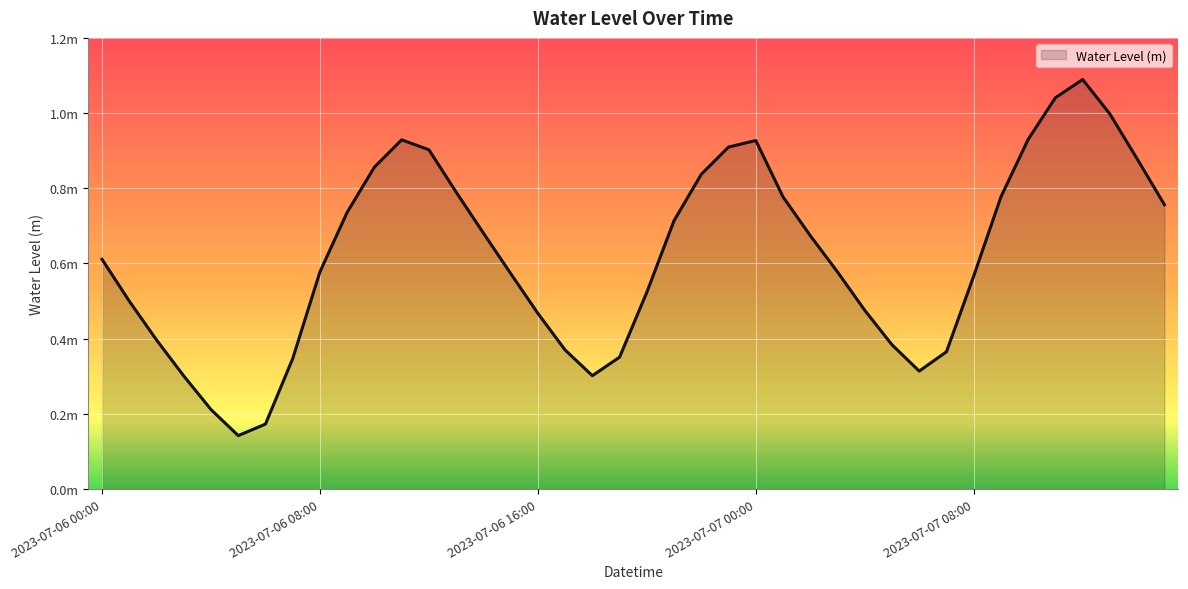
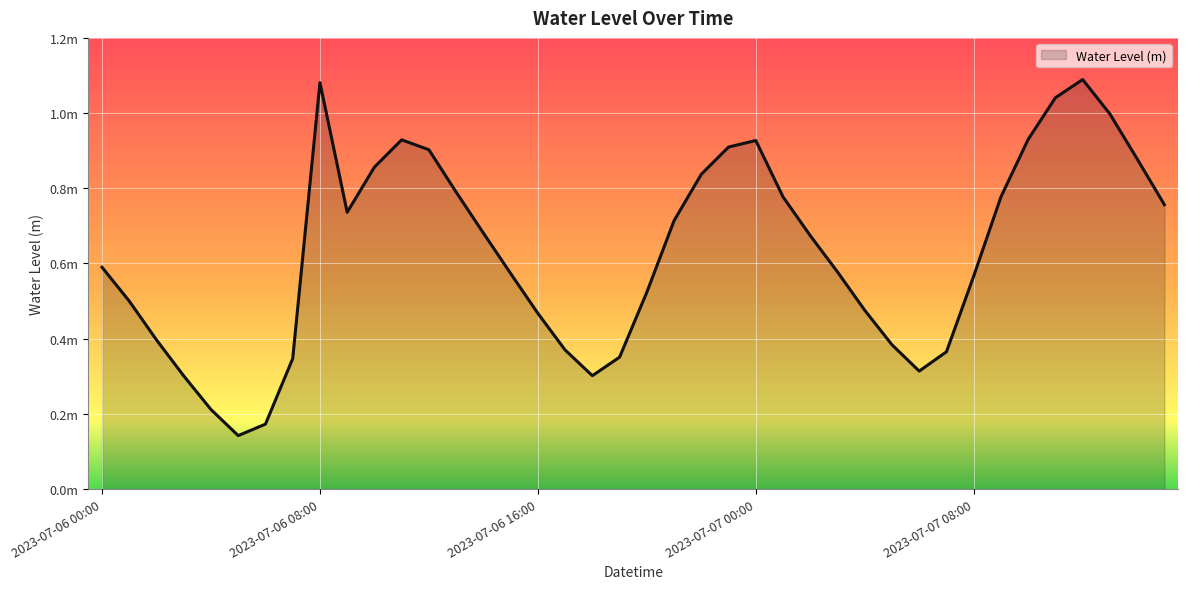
2023-07-06 00:00: 0.61m -> 0.59m
2023-07-06 08:00: 0.58m -> 1.08m
